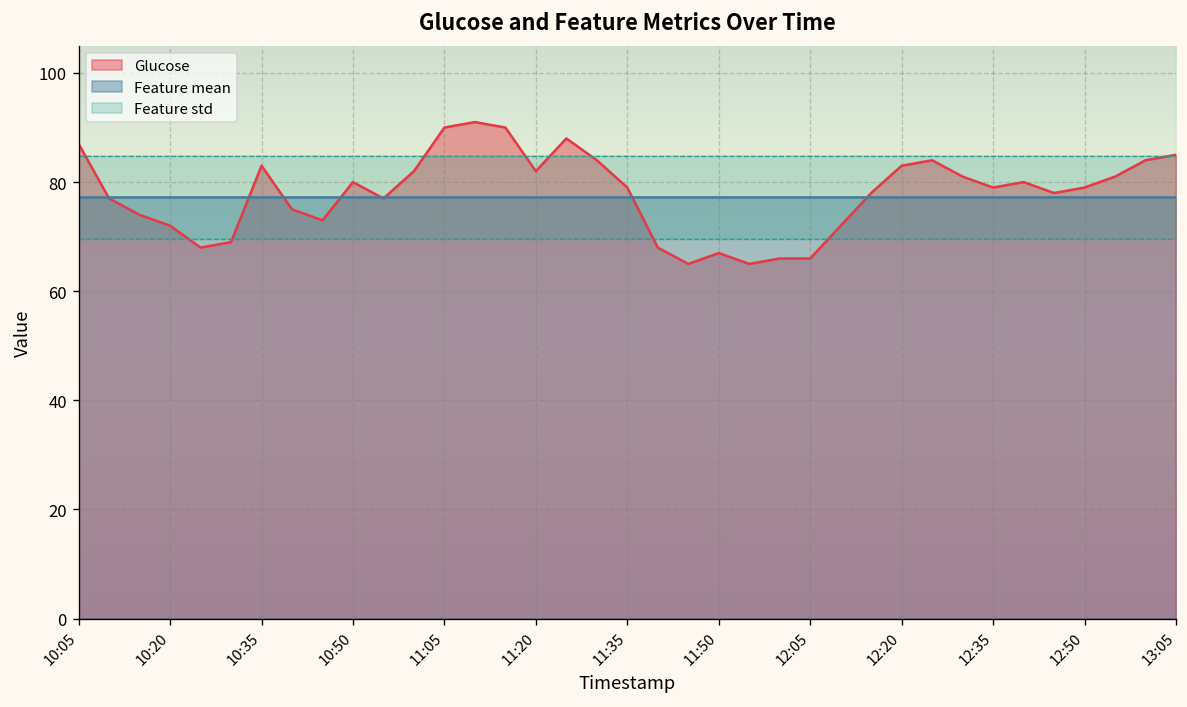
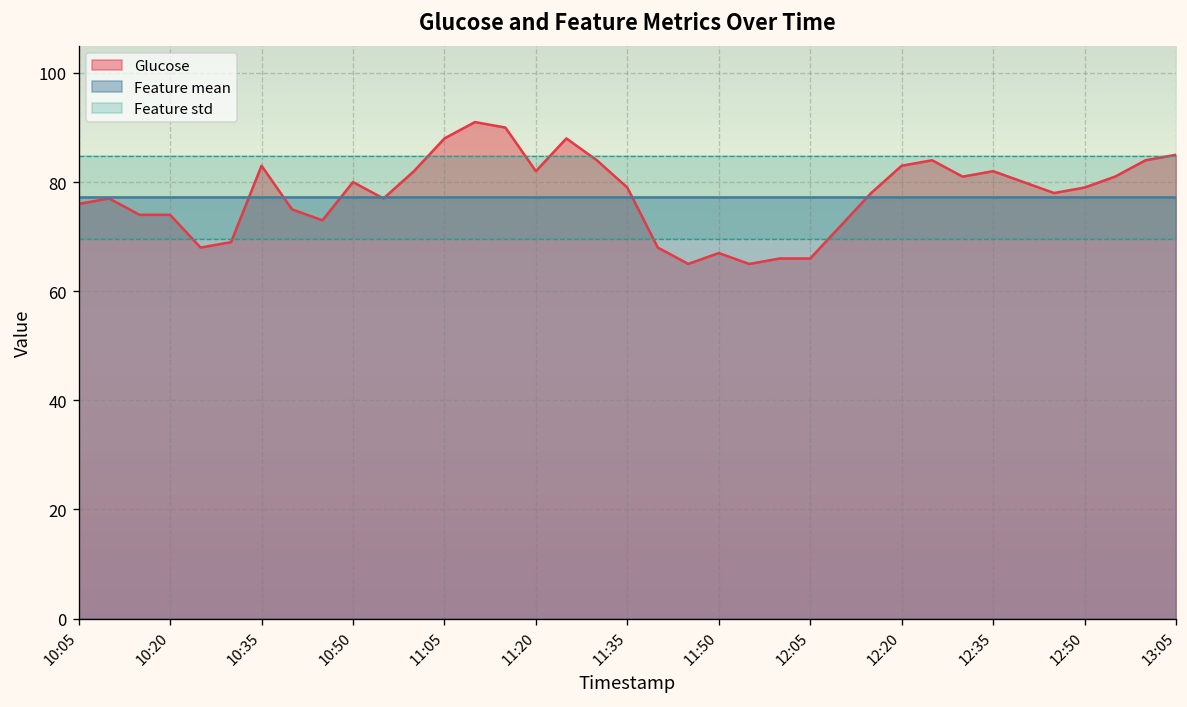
Glucose, 10:05: 87 -> 76
Glucose, 10:20: 72 -> 74
Glucose, 11:05: 90 -> 88
Glucose, 12:35: 79 -> 82
